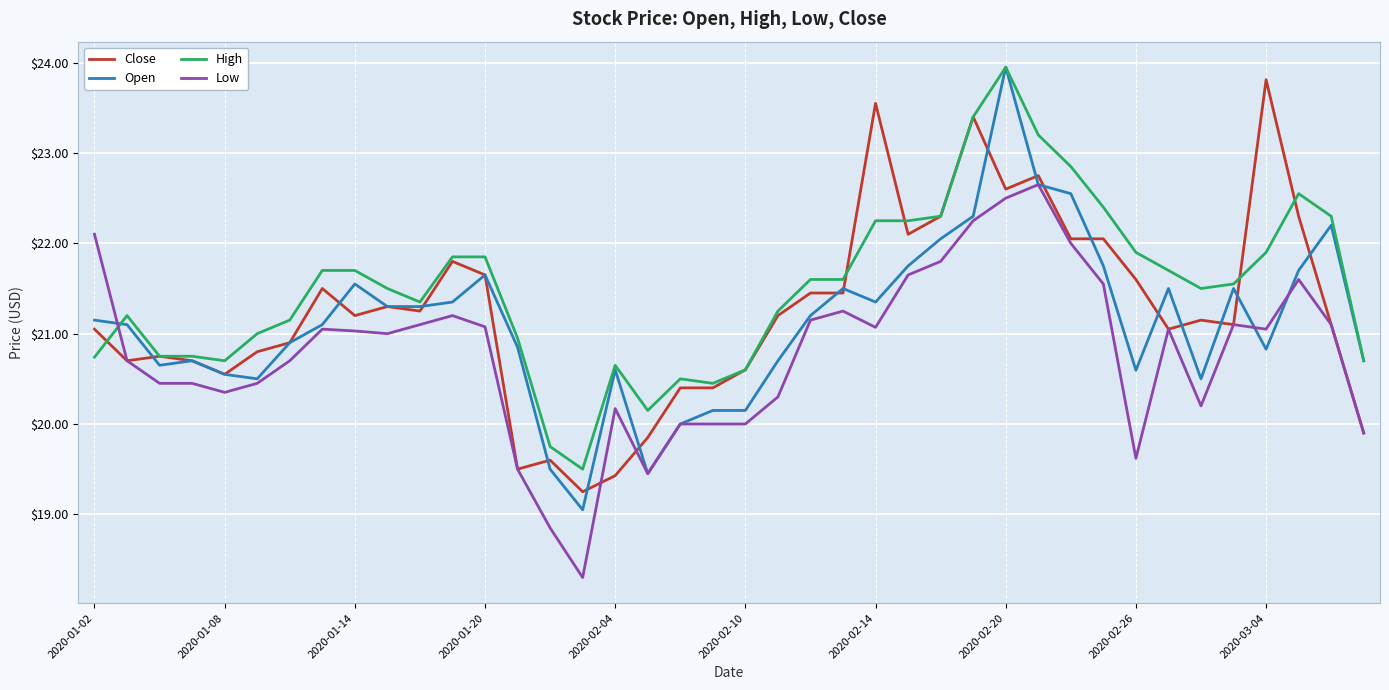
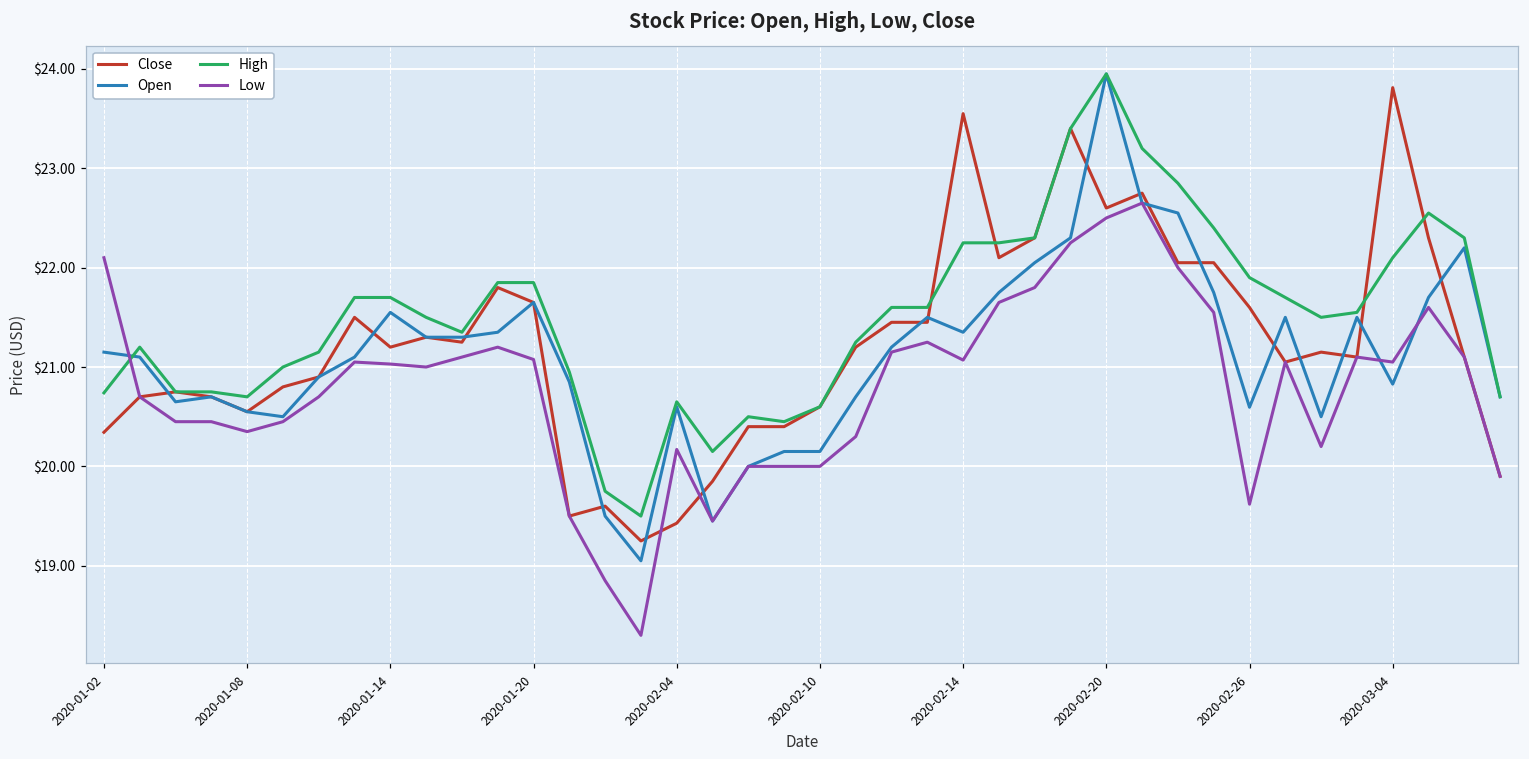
Close, 2020-01-02: $21.0 -> $20.3
High, 2020-03-04: $21.9 -> $22.1
